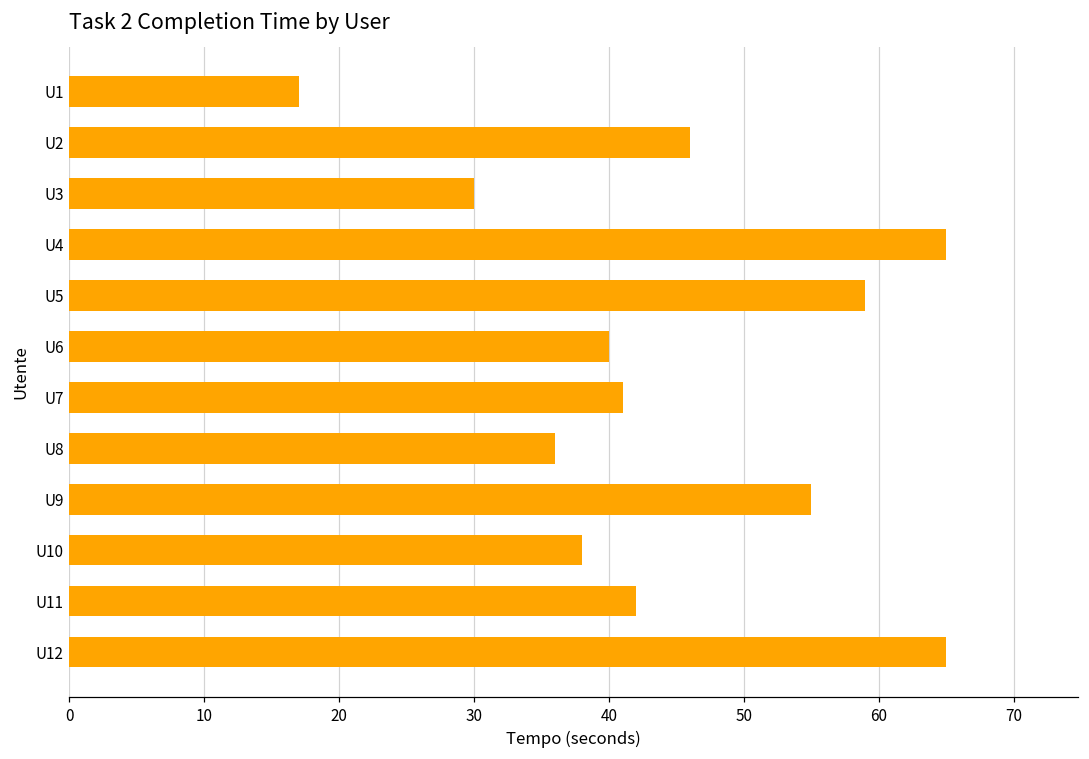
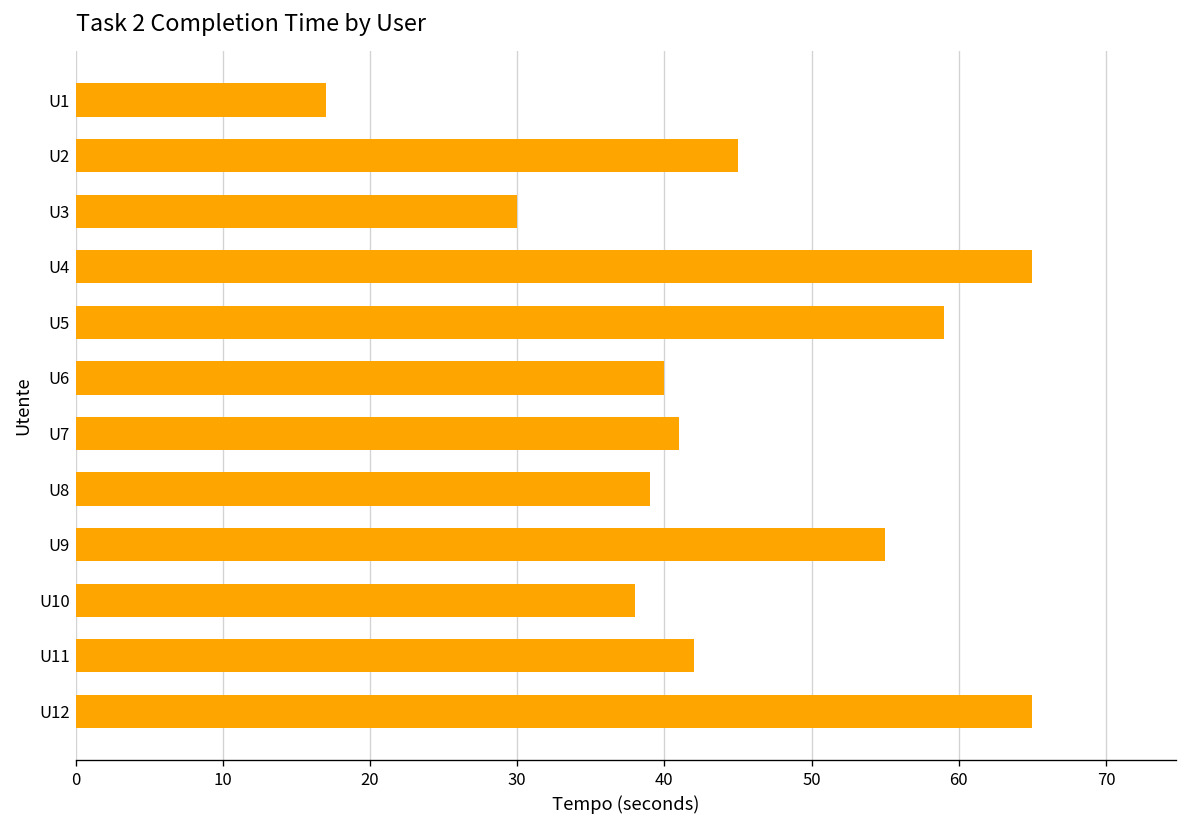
U2: 46 -> 45
U8: 36 -> 39
